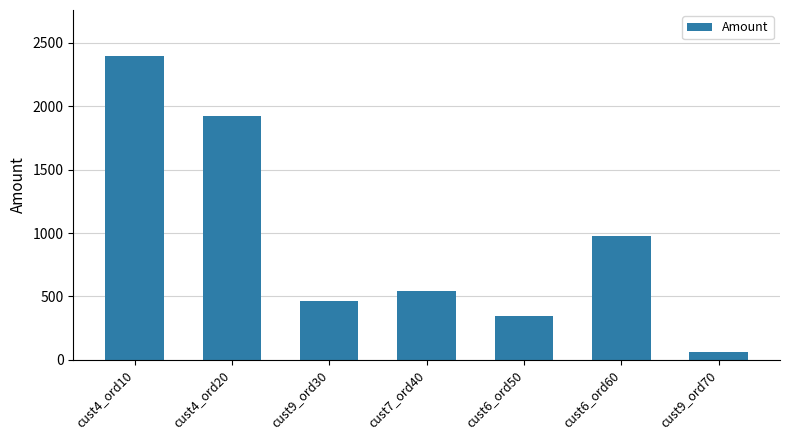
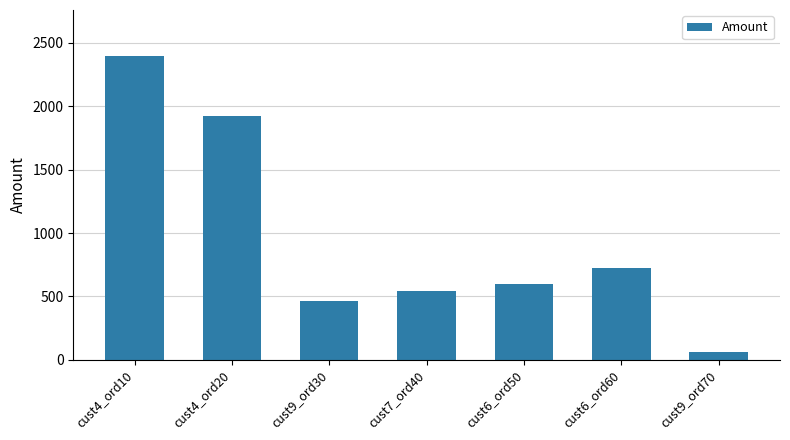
cust6_ord50: 350 -> 600
cust6_ord60: 970 -> 720
